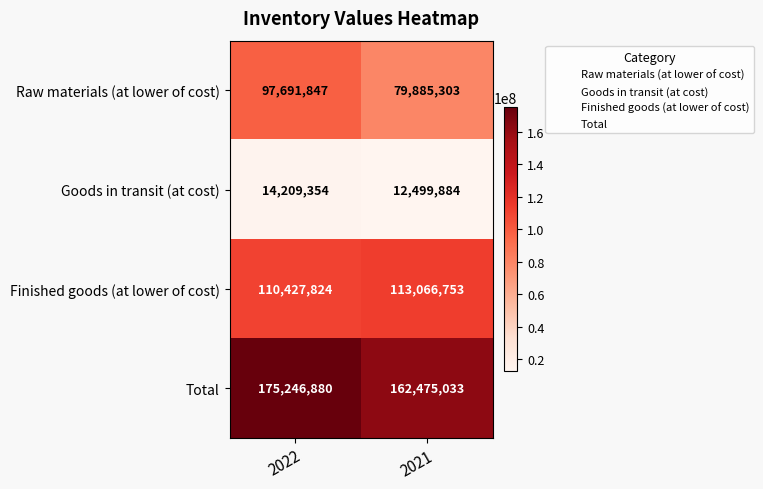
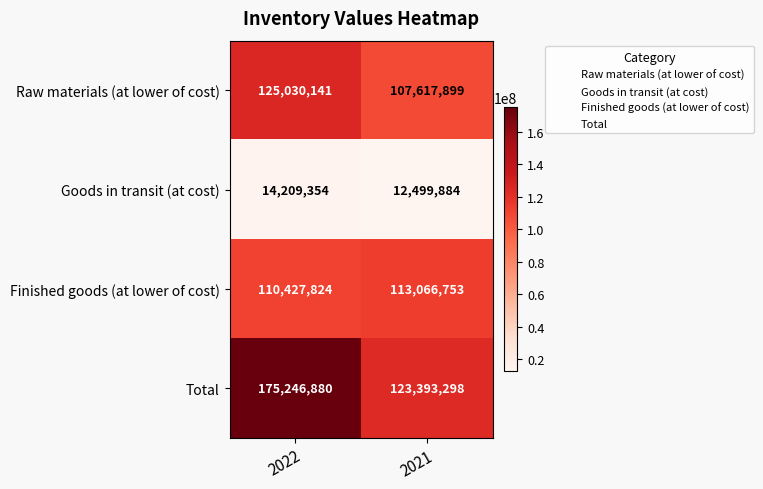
Raw materials (at lower of cost), 2022: 97,691,847 -> 125,030,141
Raw materials (at lower of cost), 2021: 79,885,303 -> 107,617,899
Total, 2021: 162,475,033 -> 123,393,298
